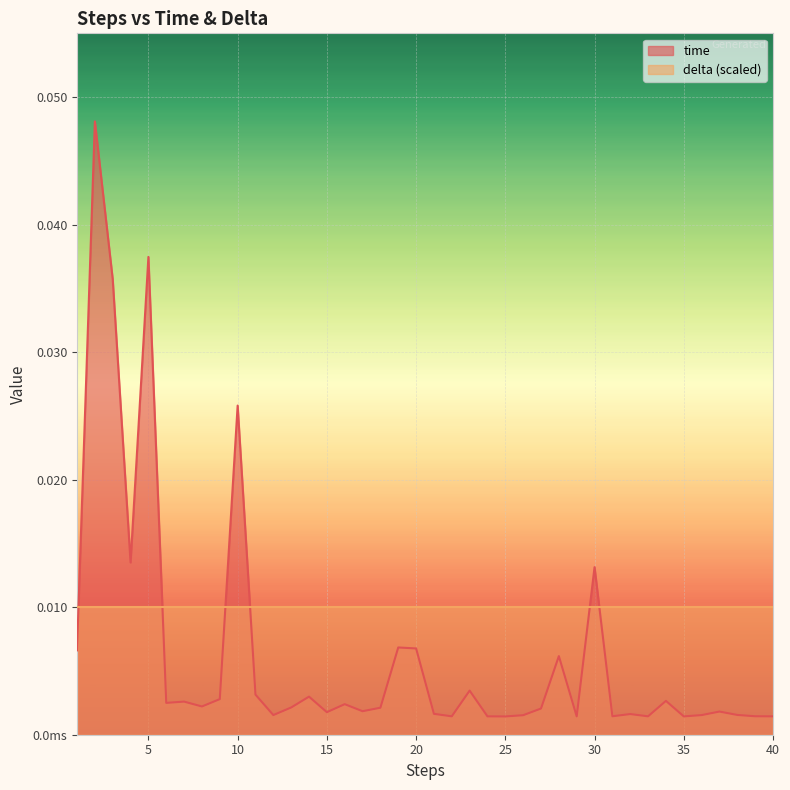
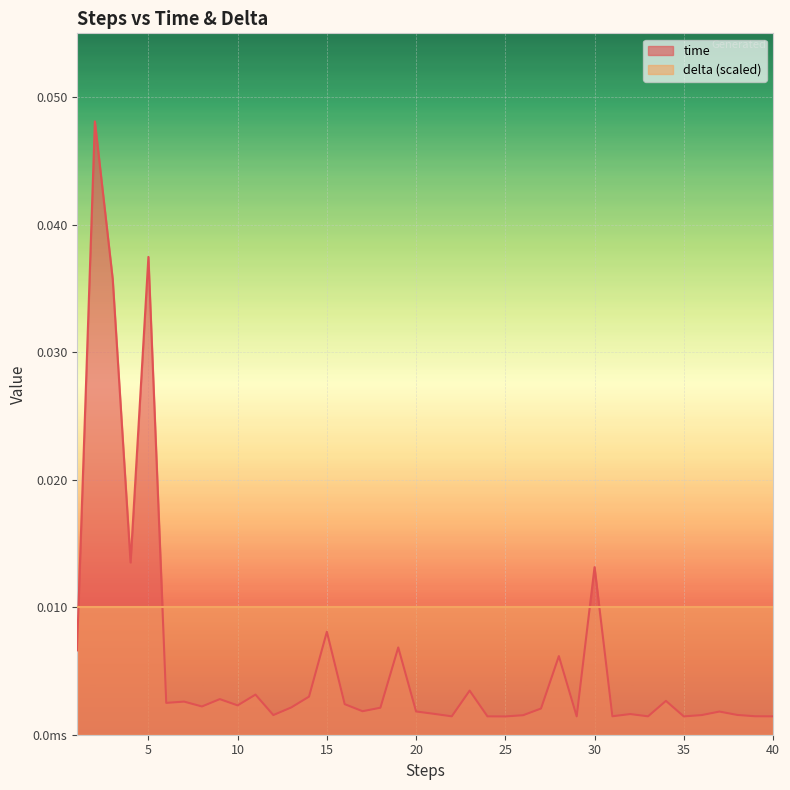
time, 10: 0.0258 -> 0.0023
time, 15: 0.0018 -> 0.0081
time, 20: 0.0068 -> 0.0018
